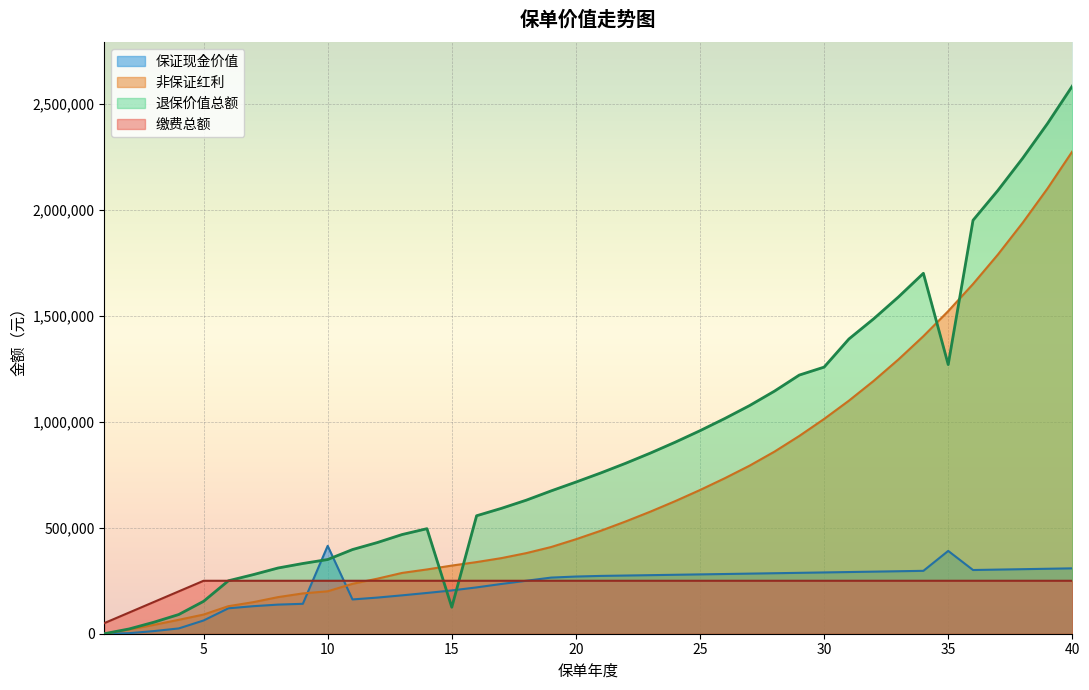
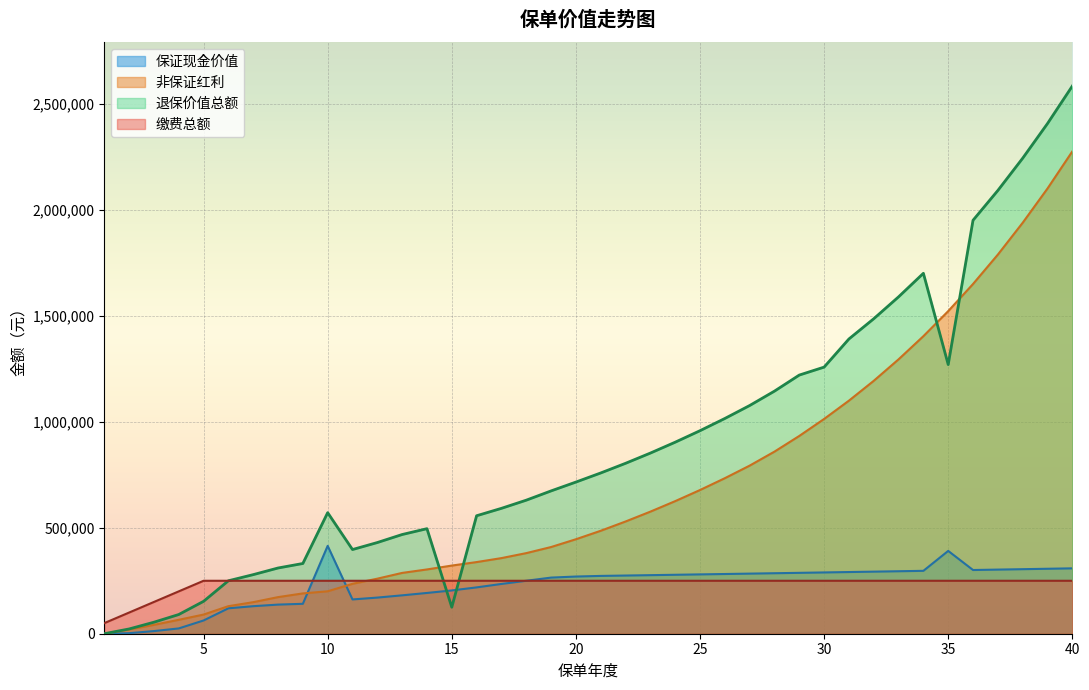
退保价值总额, 10: 350,000 -> 570,000
